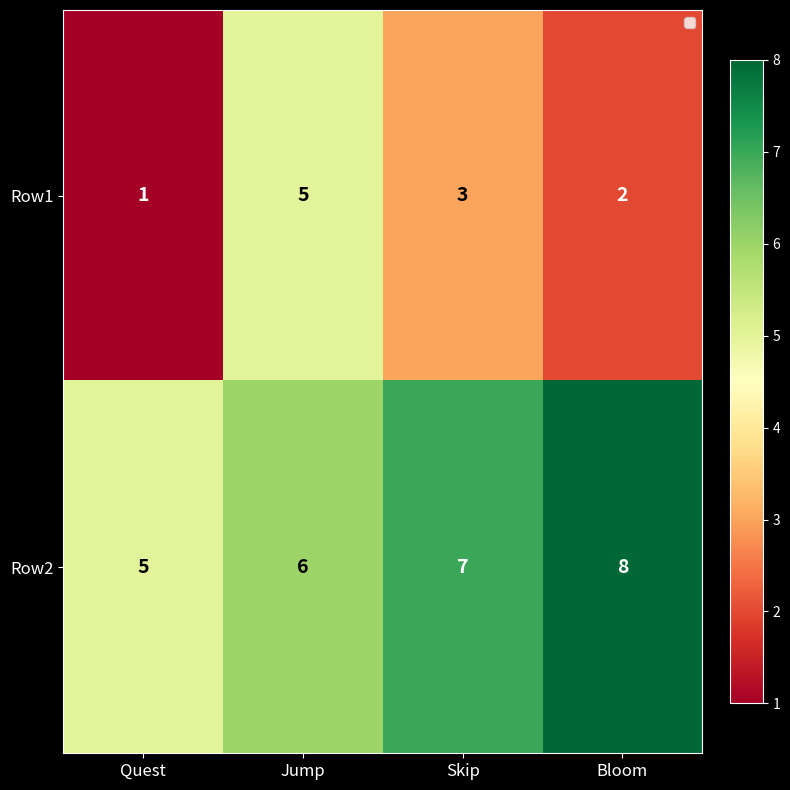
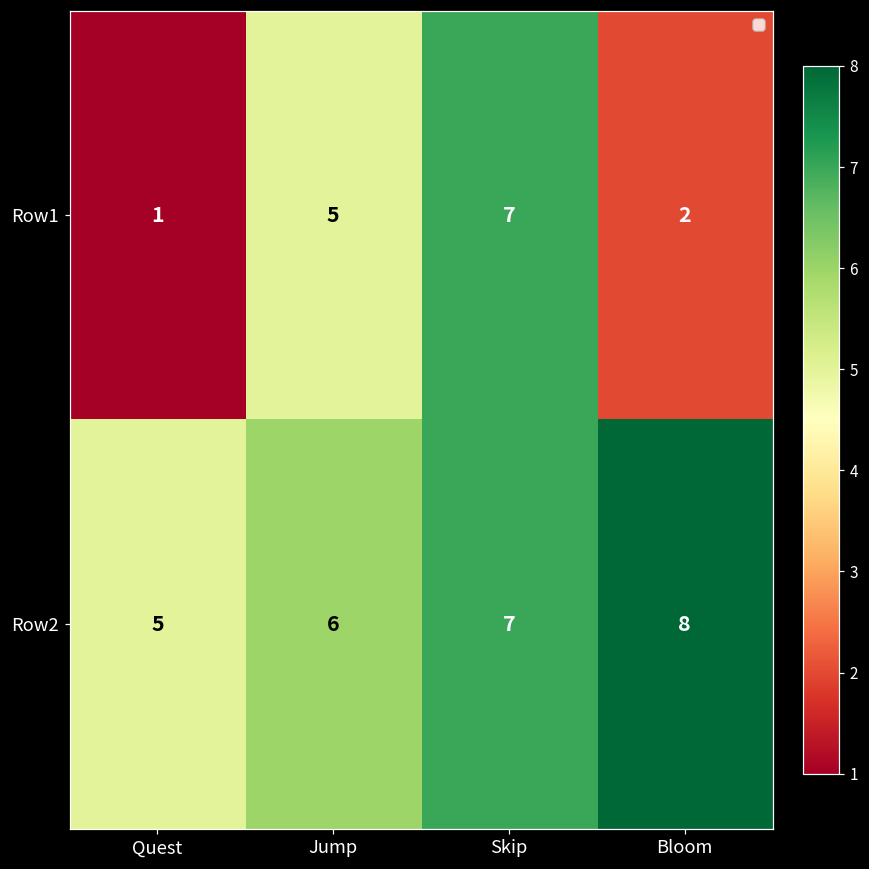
Row1, Skip: 3 -> 7
